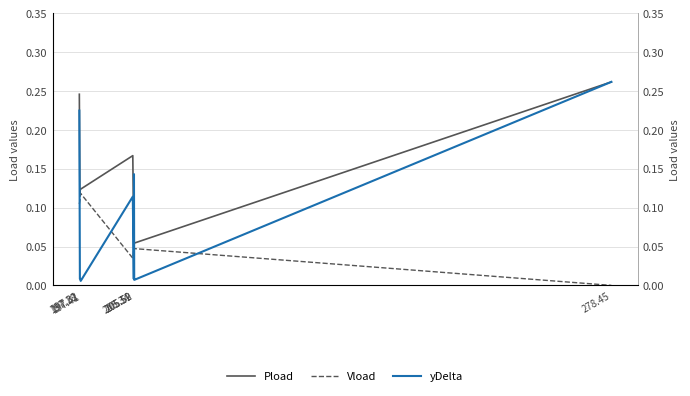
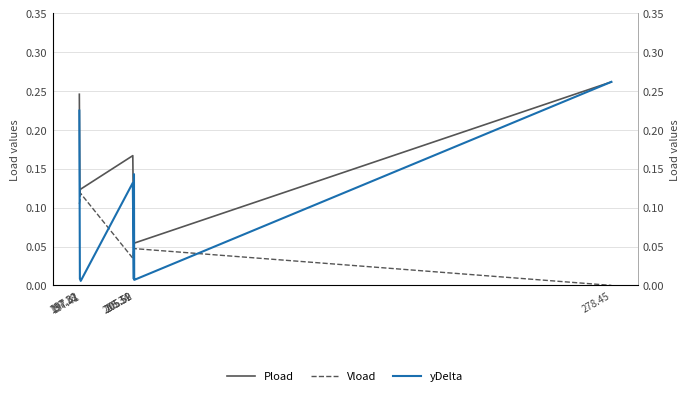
yDelta, 205.34: 0.11 -> 0.13
